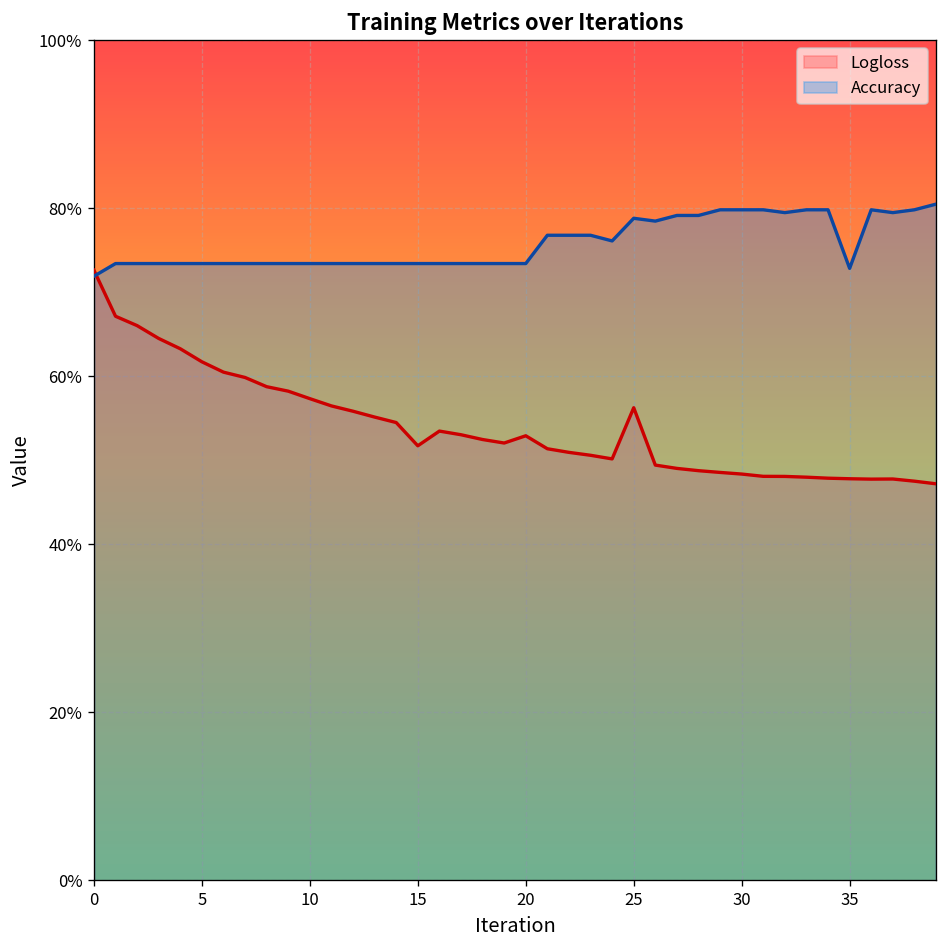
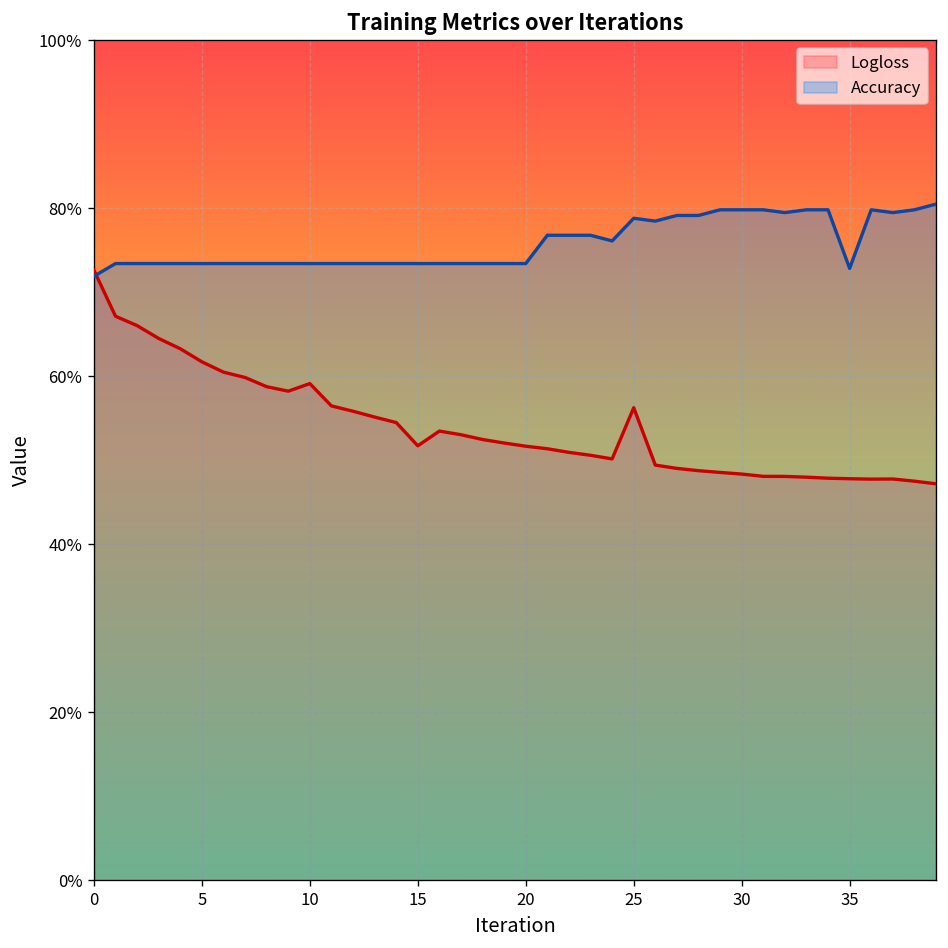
Logloss, 10: 57% -> 59%
Logloss, 20: 53% -> 52%
